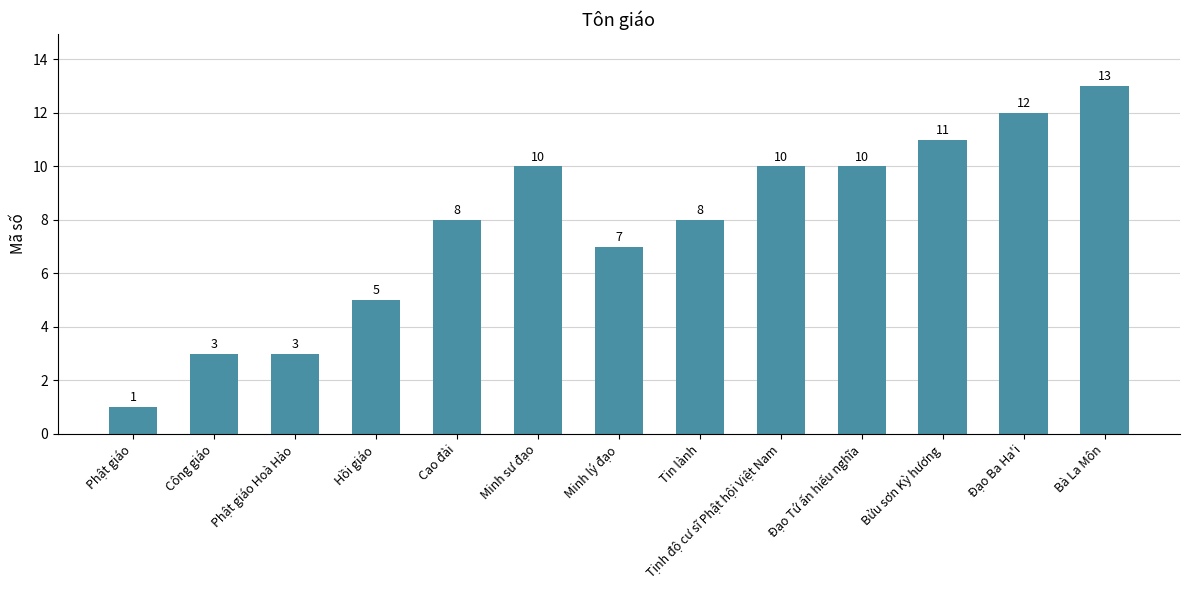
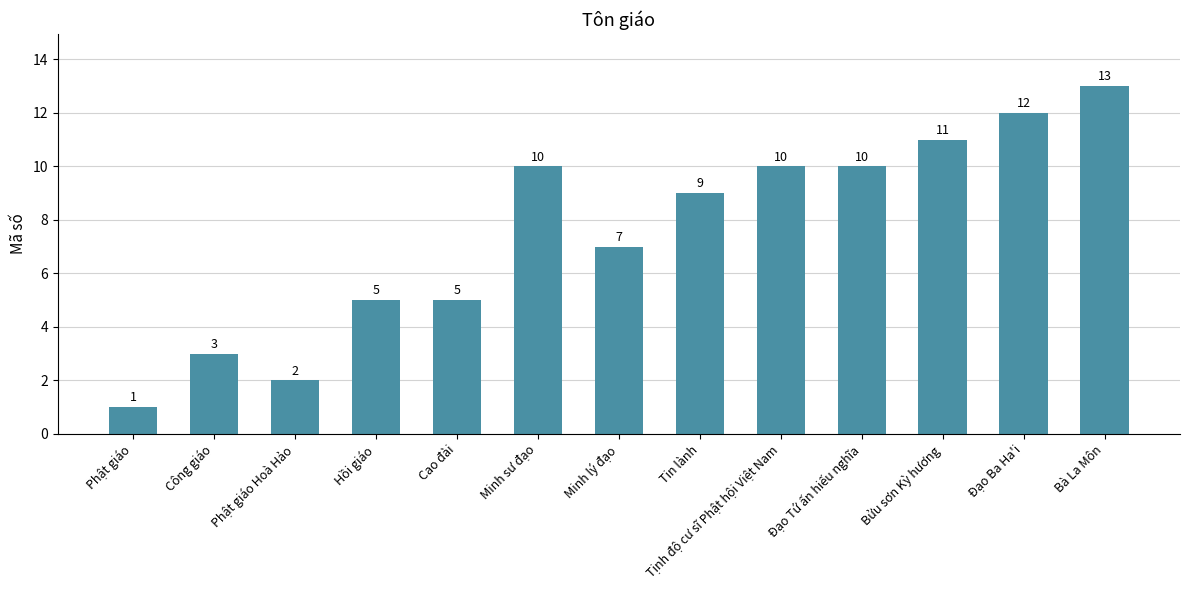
Phật giáo Hoà Hảo: 3 -> 2
Cao đài: 8 -> 5
Tin lành: 8 -> 9
